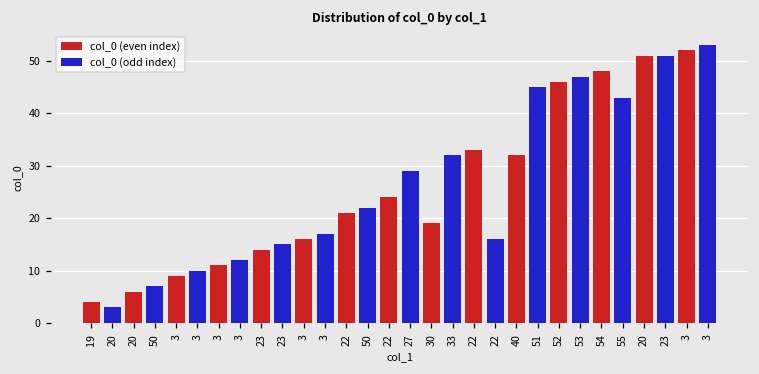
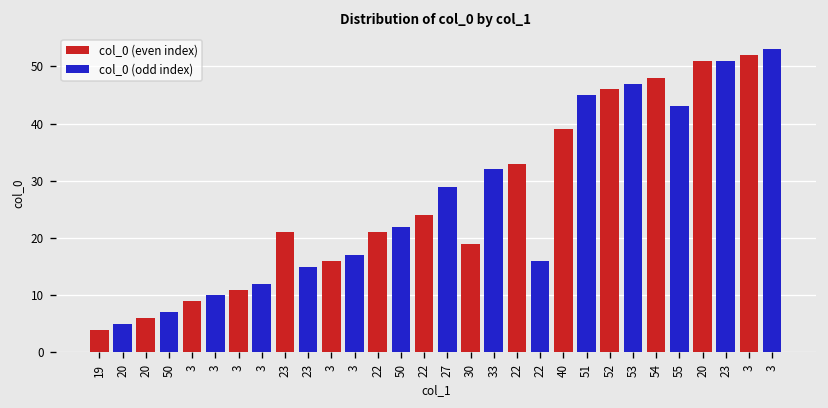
col_0 (odd index), 20: 3 -> 5
col_0 (even index), 23: 14 -> 21
col_0 (even index), 40: 32 -> 39
